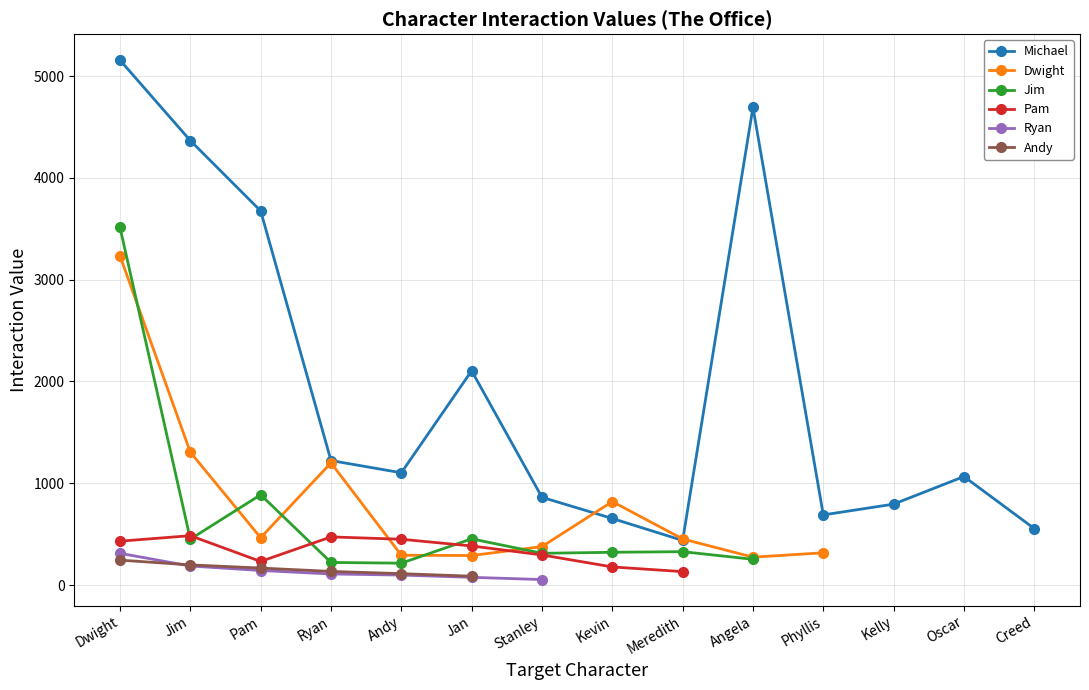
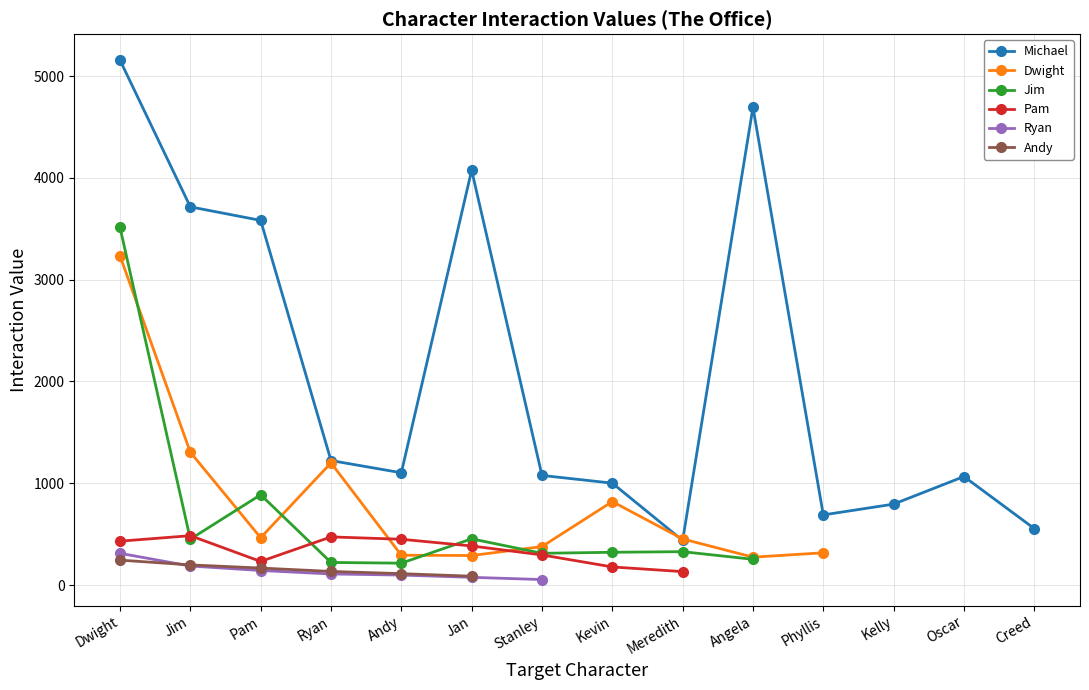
Michael, Jim: 4370 -> 3720
Michael, Pam: 3680 -> 3580
Michael, Jan: 2110 -> 4080
Michael, Stanley: 860 -> 1080
Michael, Kevin: 650 -> 1000
